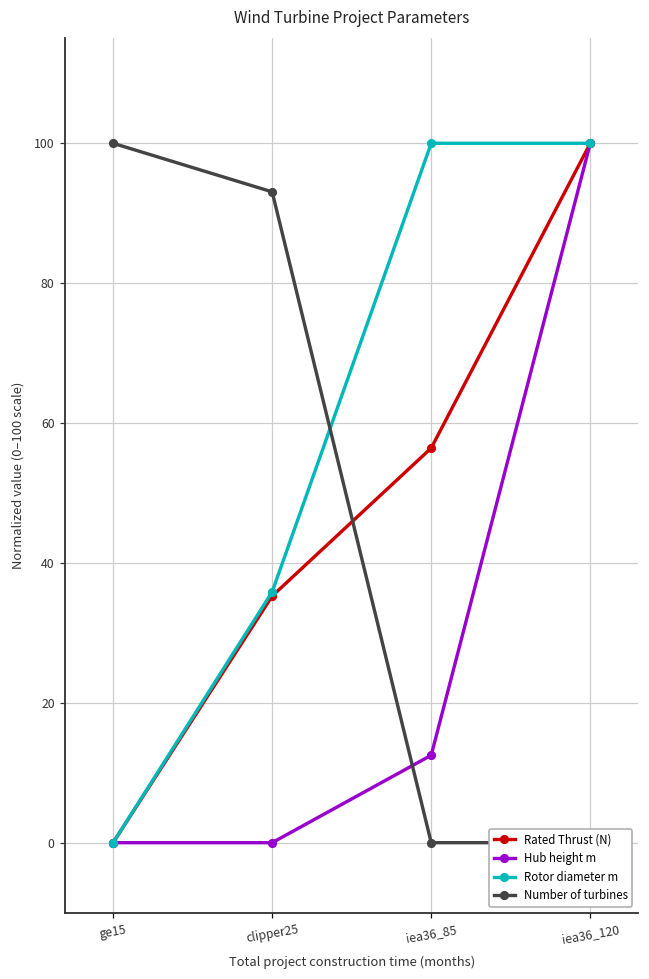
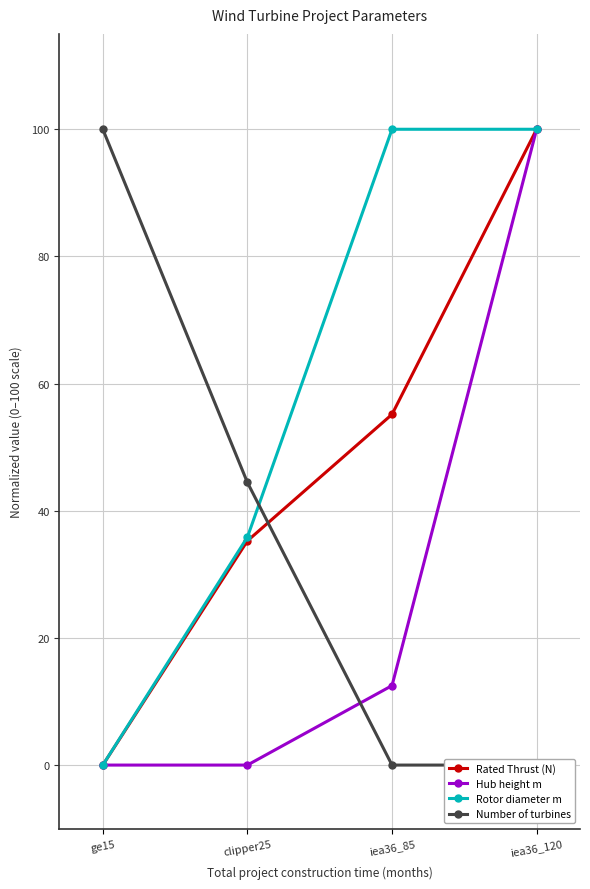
Number of turbines, clipper25: 93 -> 44
Rated Thrust (N), iea36_85: 56 -> 55
